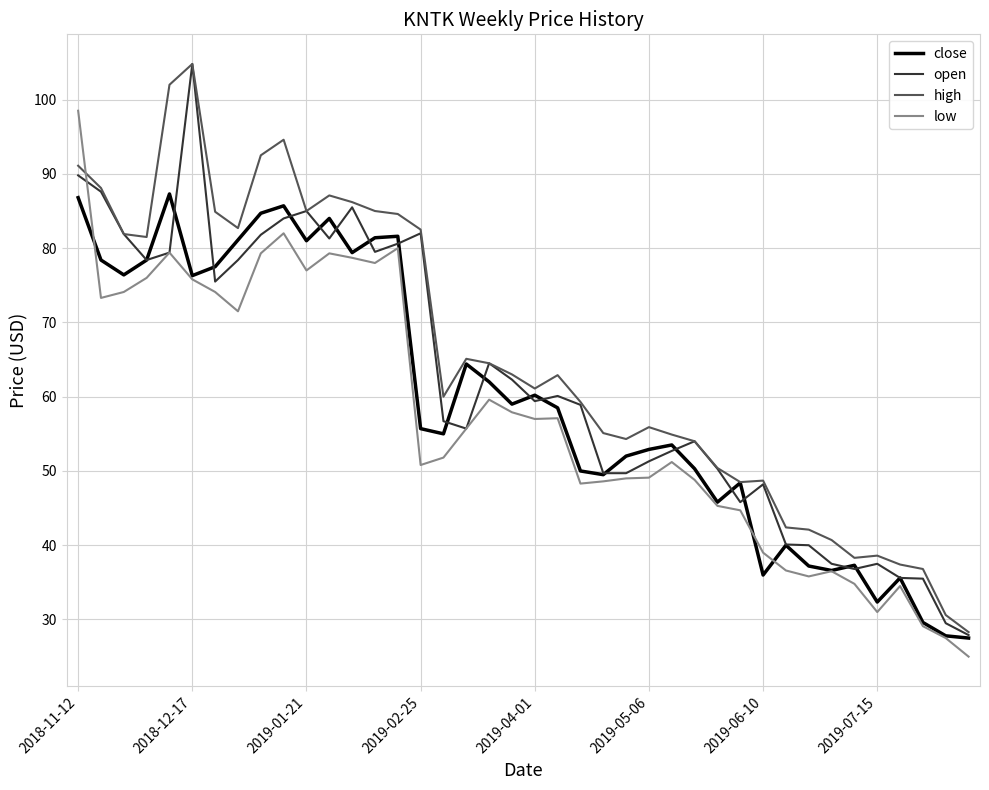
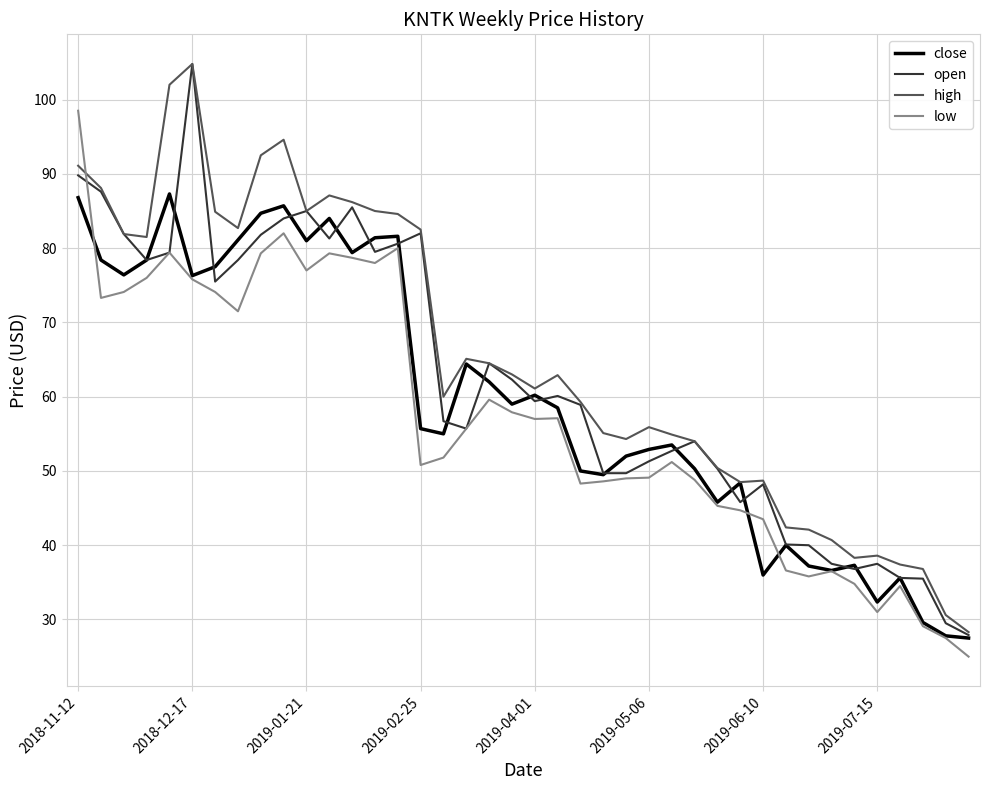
low, 2019-06-10: 39 -> 44
